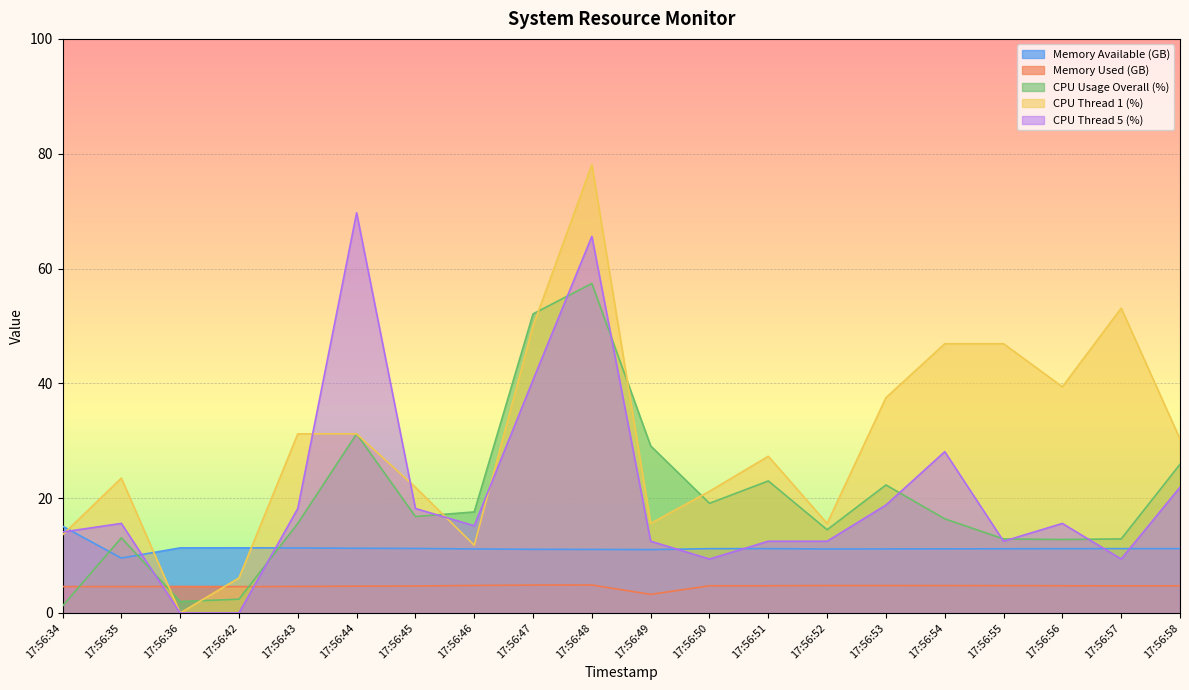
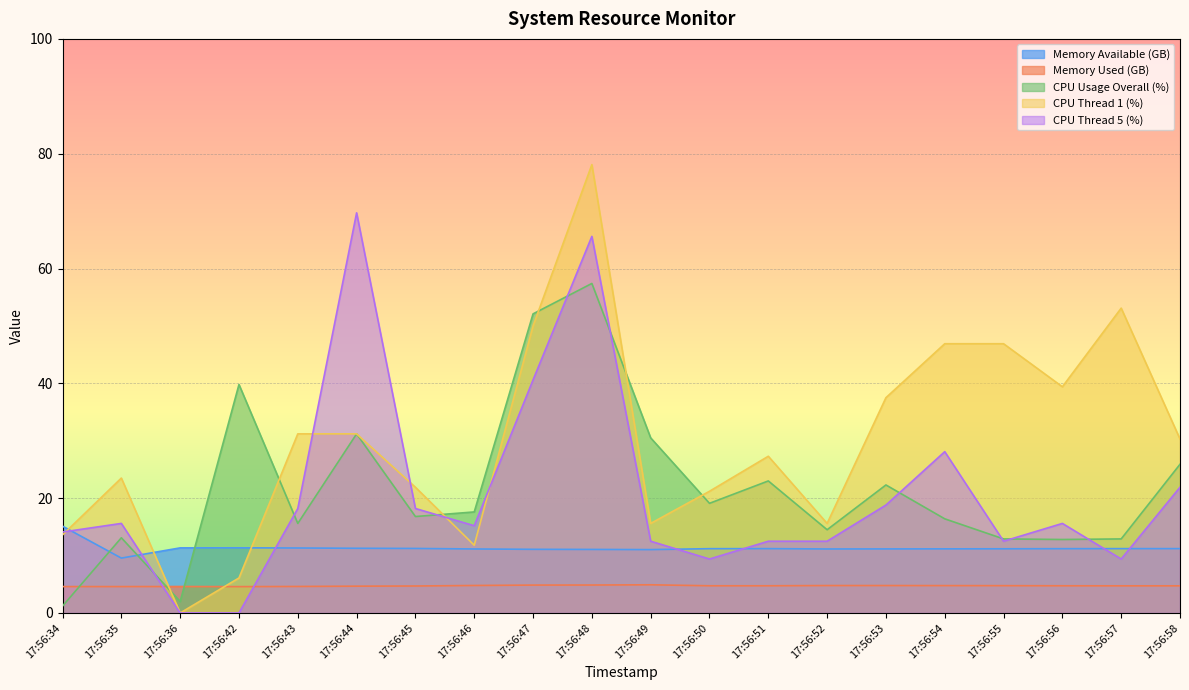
CPU Usage Overall (%), 17:56:42: 2 -> 40
Memory Used (GB), 17:56:49: 3 -> 5
CPU Usage Overall (%), 17:56:49: 29 -> 31
